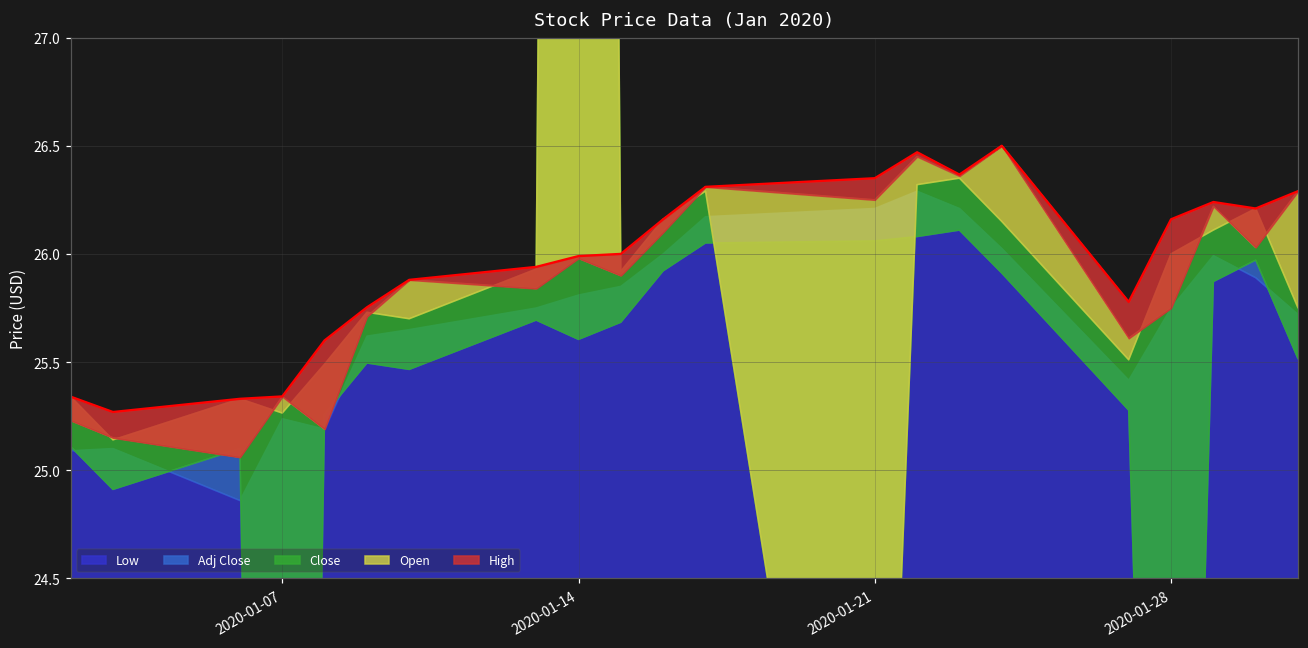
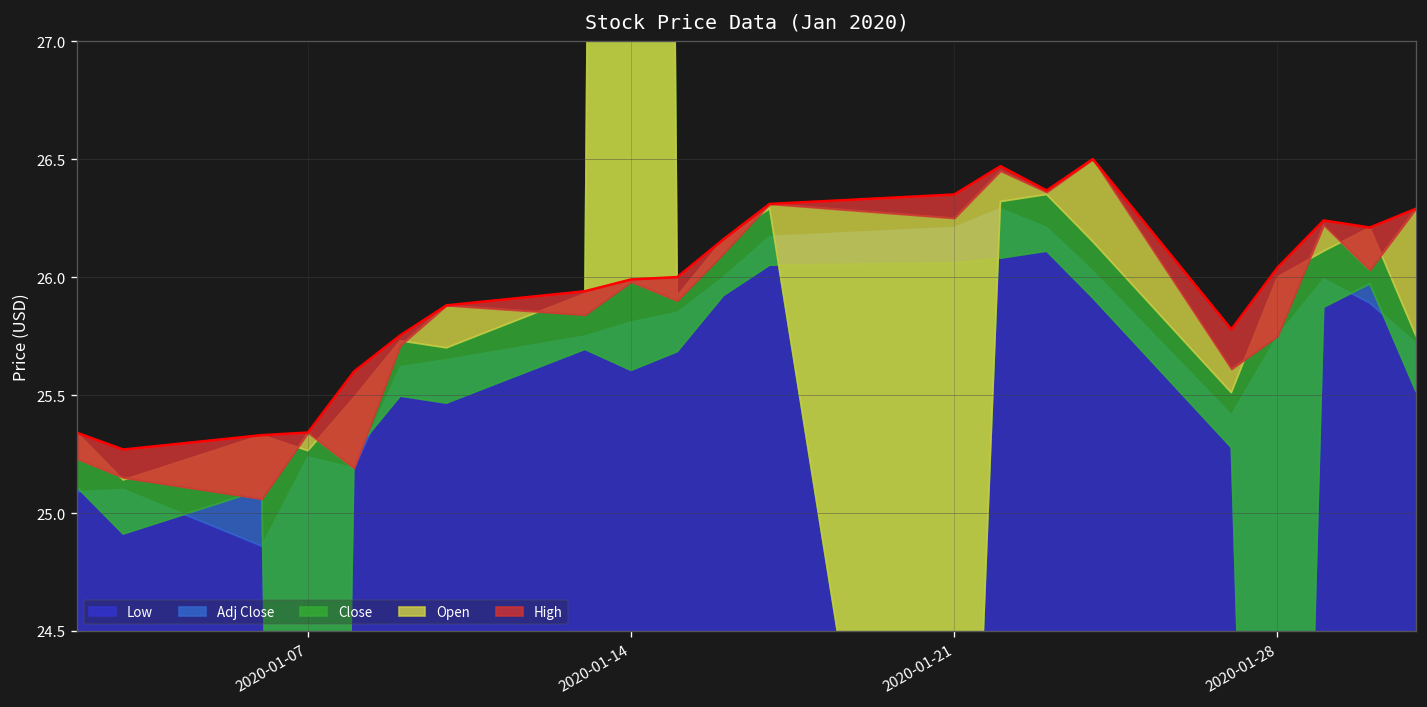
High, 2020-01-28: 26.16 -> 26.04
